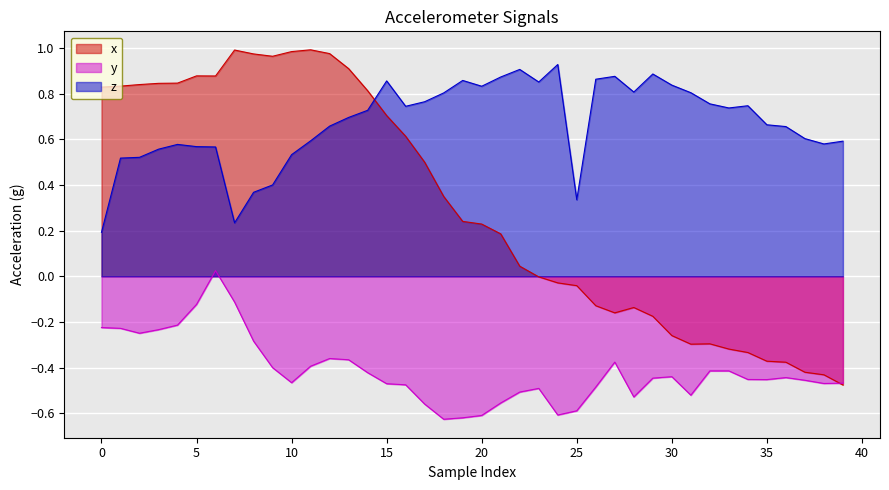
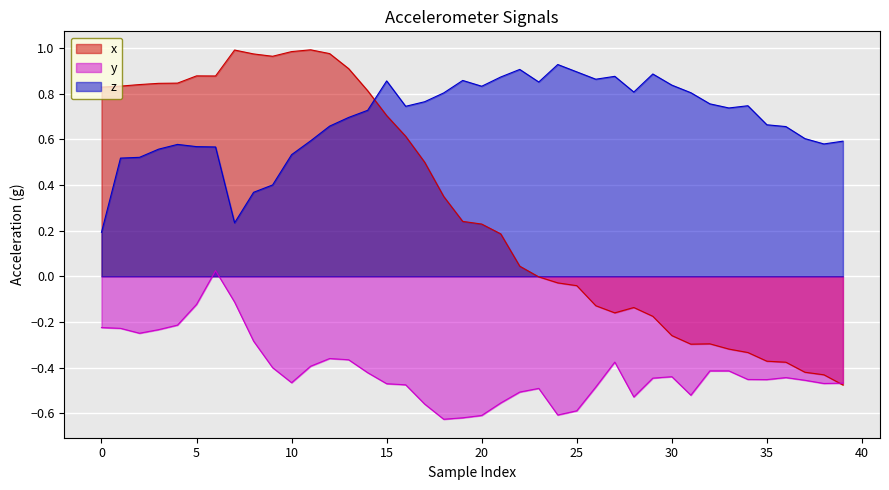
z, 25: 0.34 -> 0.90
